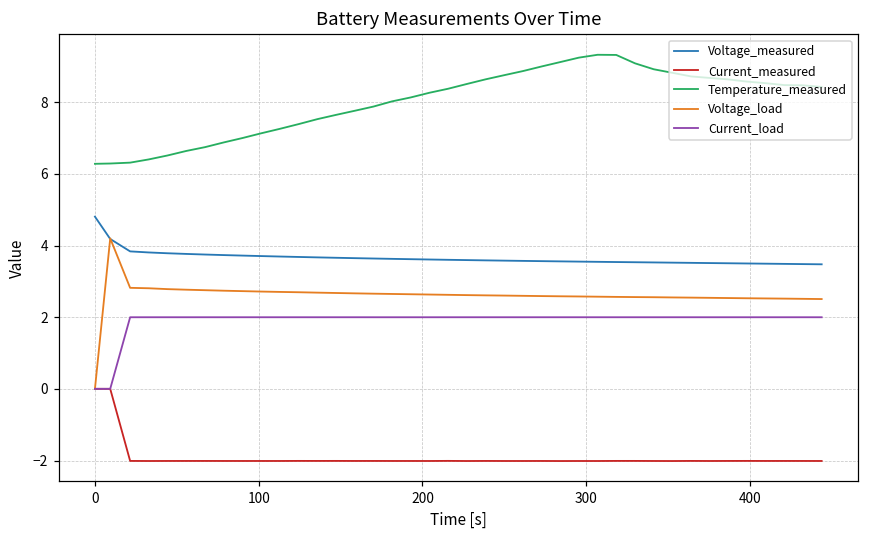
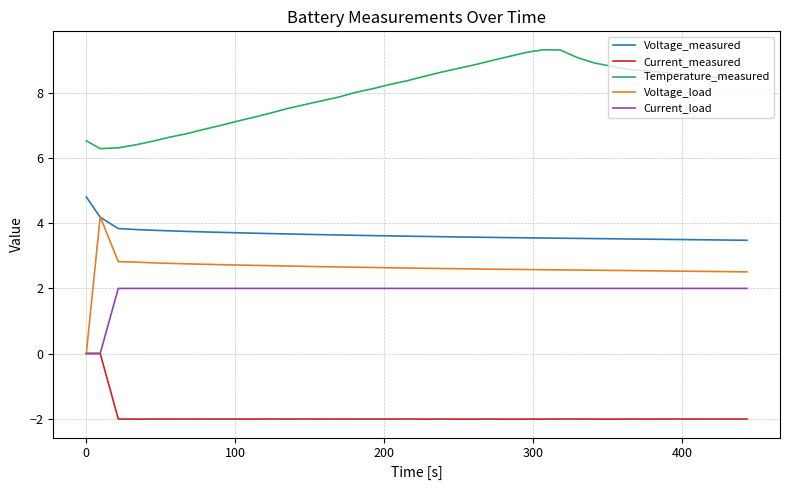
Temperature_measured, 0: 6.3 -> 6.5
